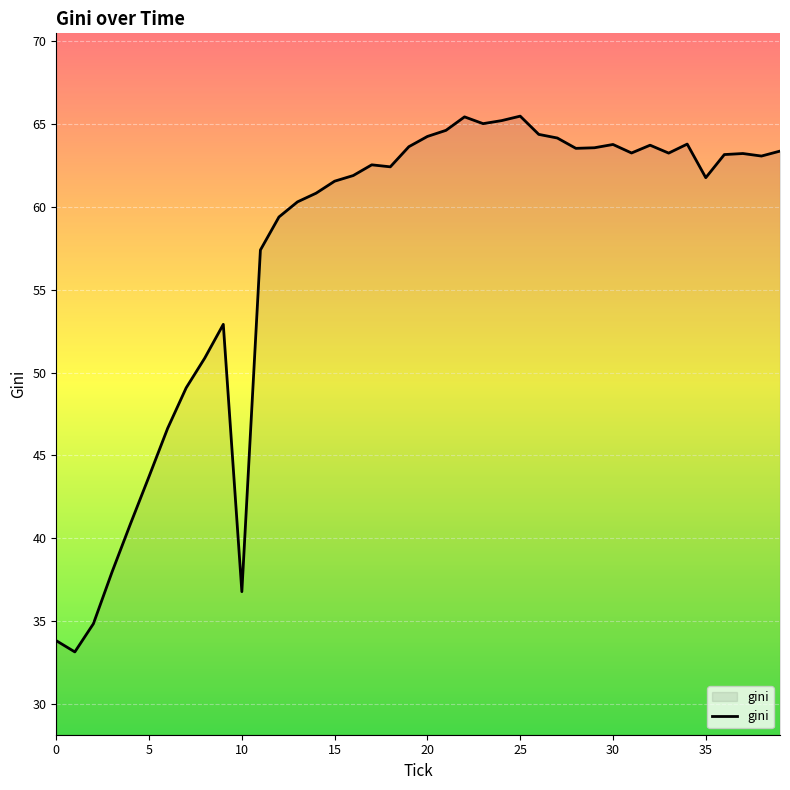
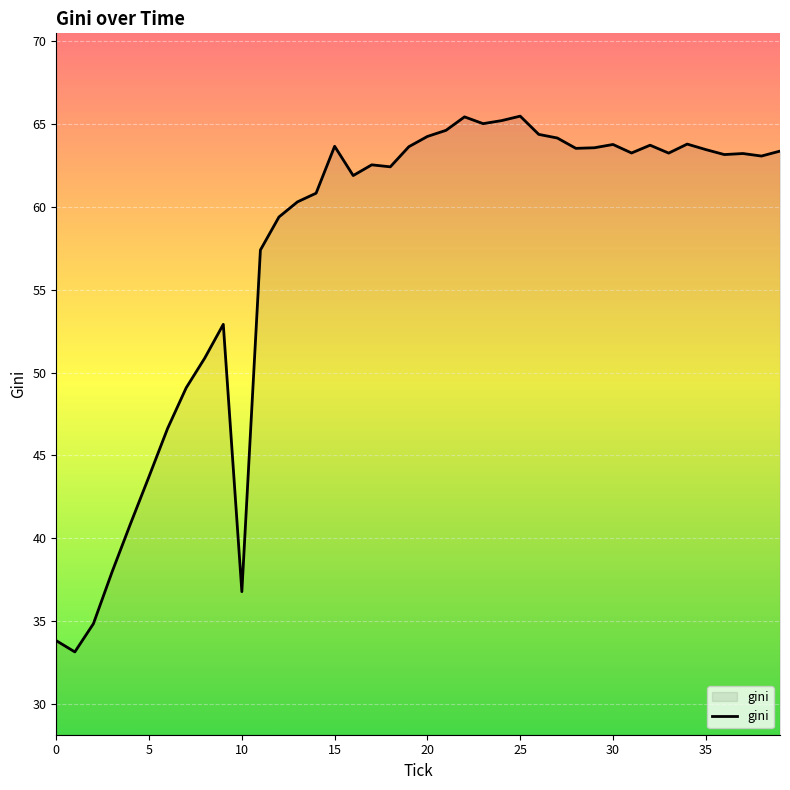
15: 61.6 -> 63.7
35: 61.8 -> 63.5
